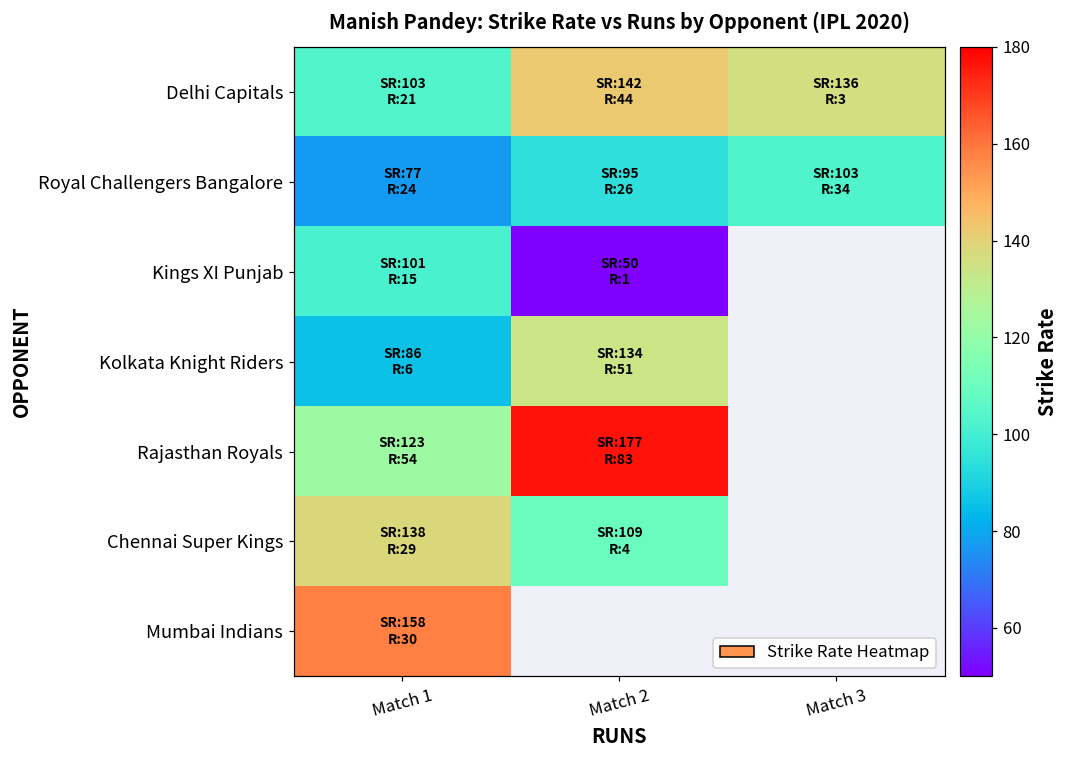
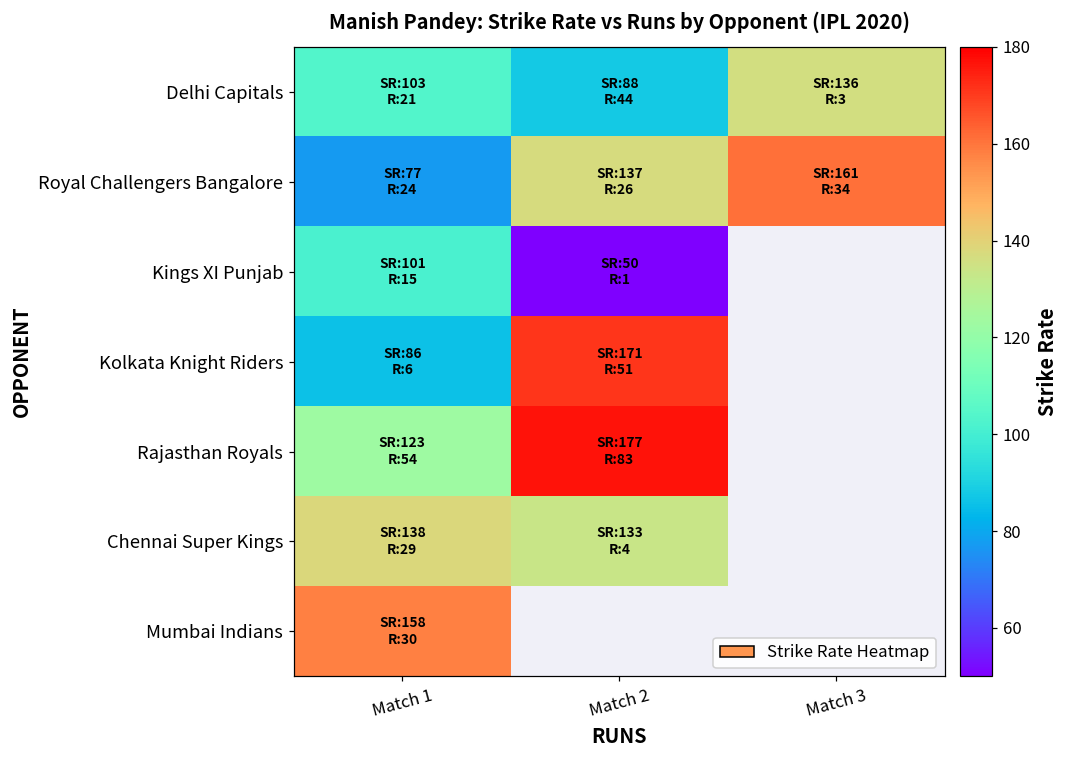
Delhi Capitals, Match 2: 142 -> 88
Royal Challengers Bangalore, Match 2: 95 -> 137
Royal Challengers Bangalore, Match 3: 103 -> 161
Kolkata Knight Riders, Match 2: 134 -> 171
Chennai Super Kings, Match 2: 109 -> 133
